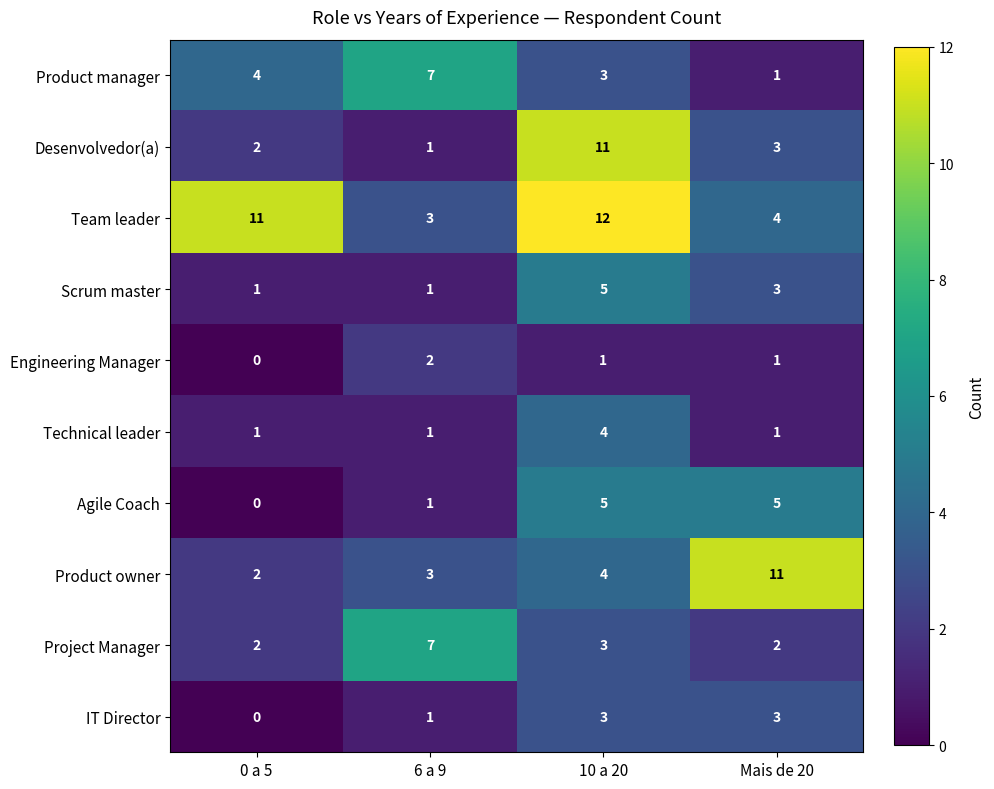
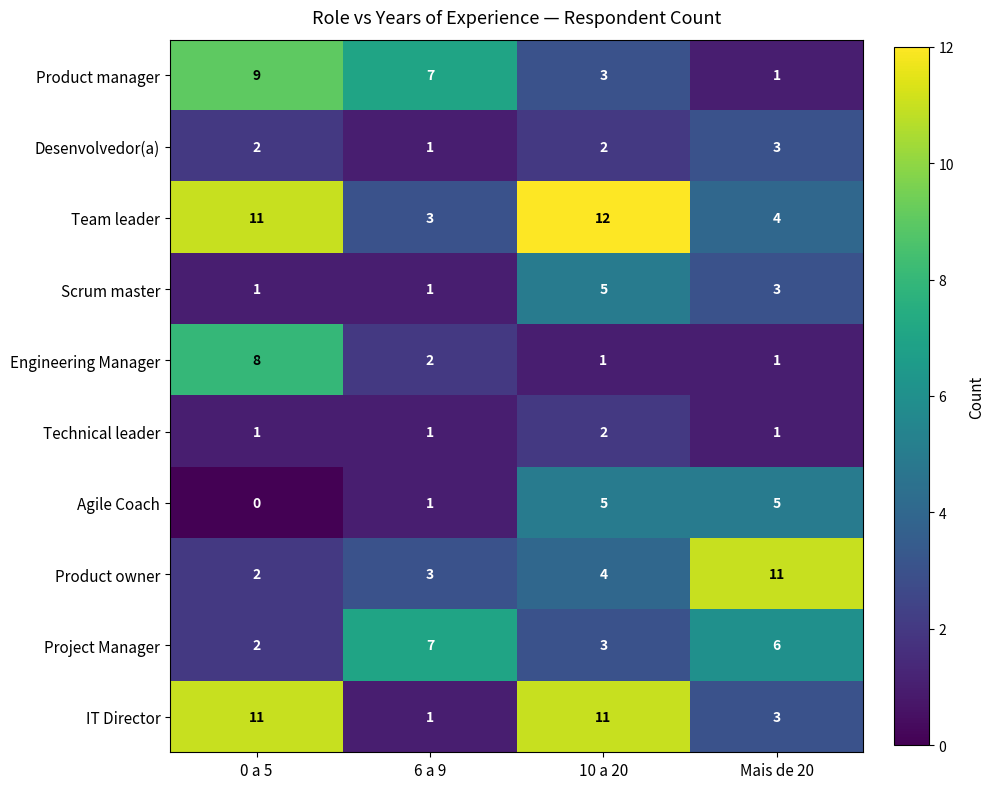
Product manager, 0 a 5: 4 -> 9
Desenvolvedor(a), 10 a 20: 11 -> 2
Engineering Manager, 0 a 5: 0 -> 8
Technical leader, 10 a 20: 4 -> 2
Project Manager, Mais de 20: 2 -> 6
IT Director, 0 a 5: 0 -> 11
IT Director, 10 a 20: 3 -> 11
